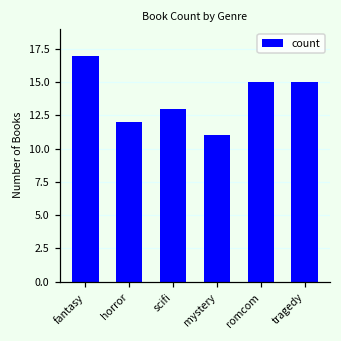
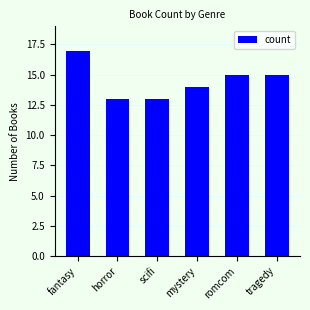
horror: 12 -> 13
mystery: 11 -> 14
